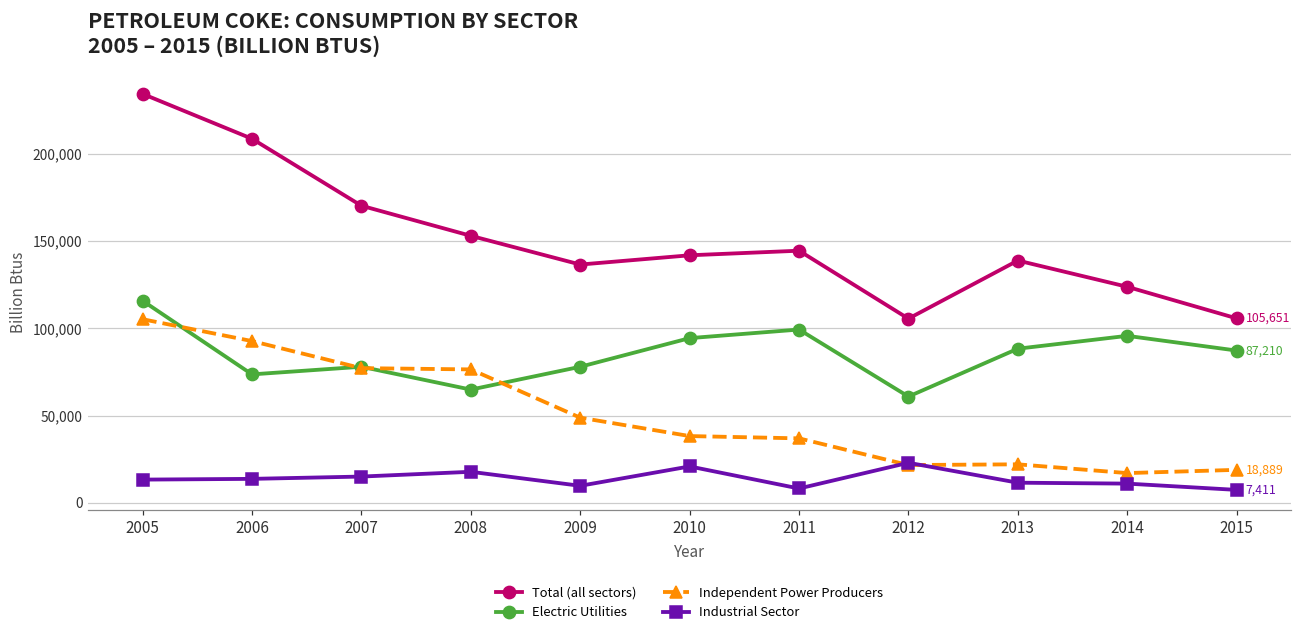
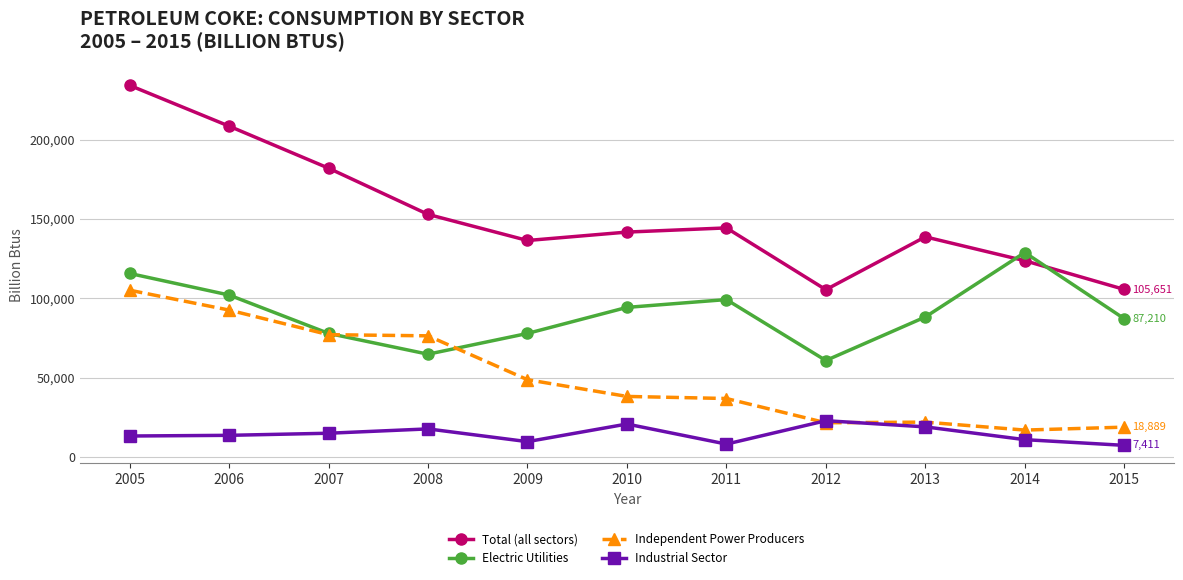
Electric Utilities, 2006: 74,000 -> 102,000
Total (all sectors), 2007: 170,000 -> 182,000
Industrial Sector, 2013: 12,000 -> 19,000
Electric Utilities, 2014: 96,000 -> 129,000
